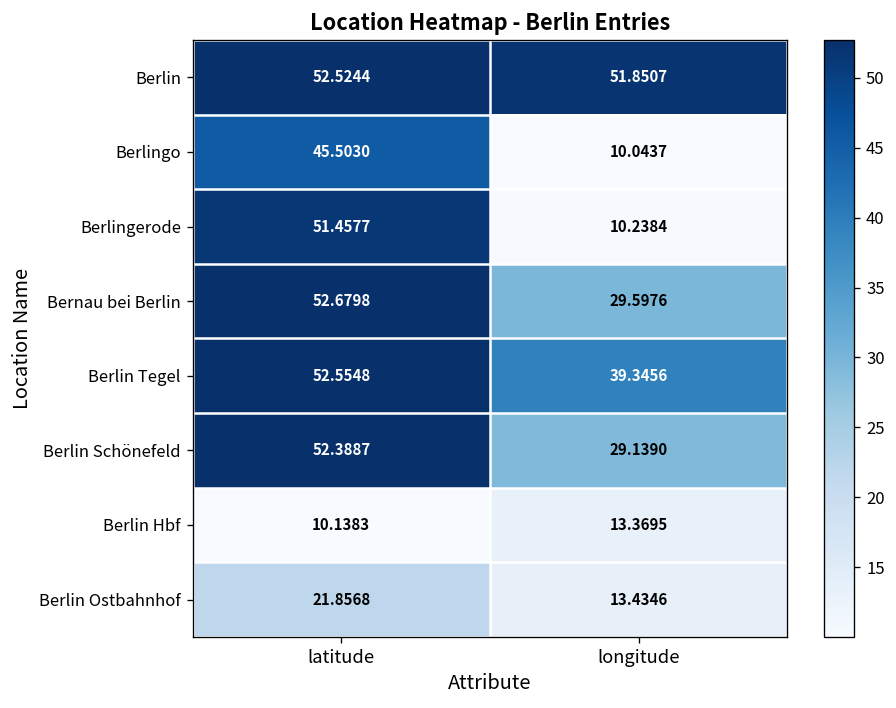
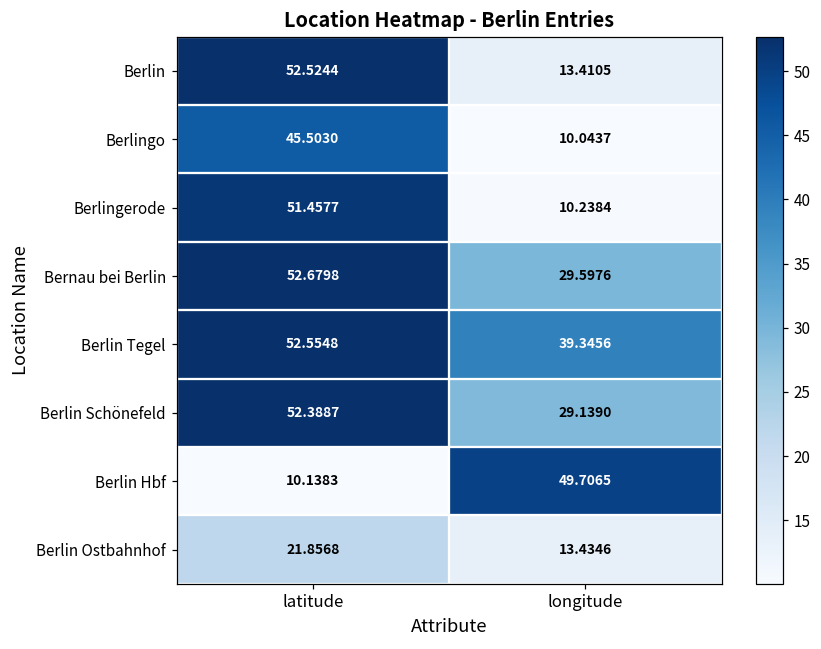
Berlin, longitude: 51.8507 -> 13.4105
Berlin Hbf, longitude: 13.3695 -> 49.7065
